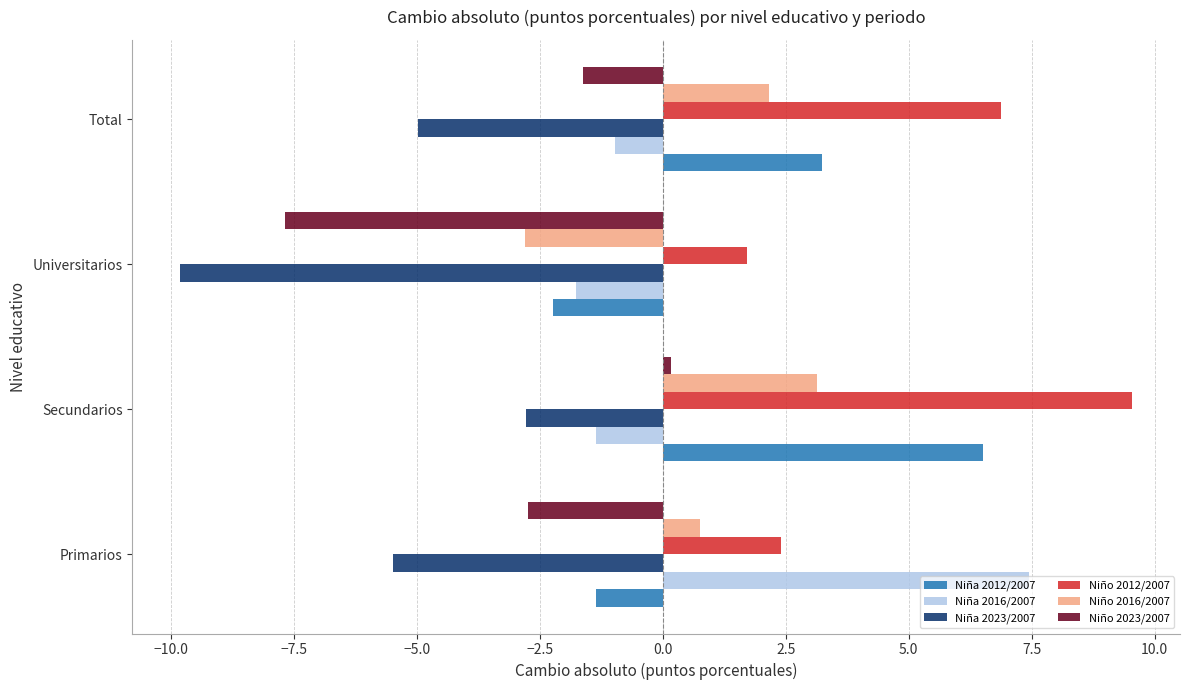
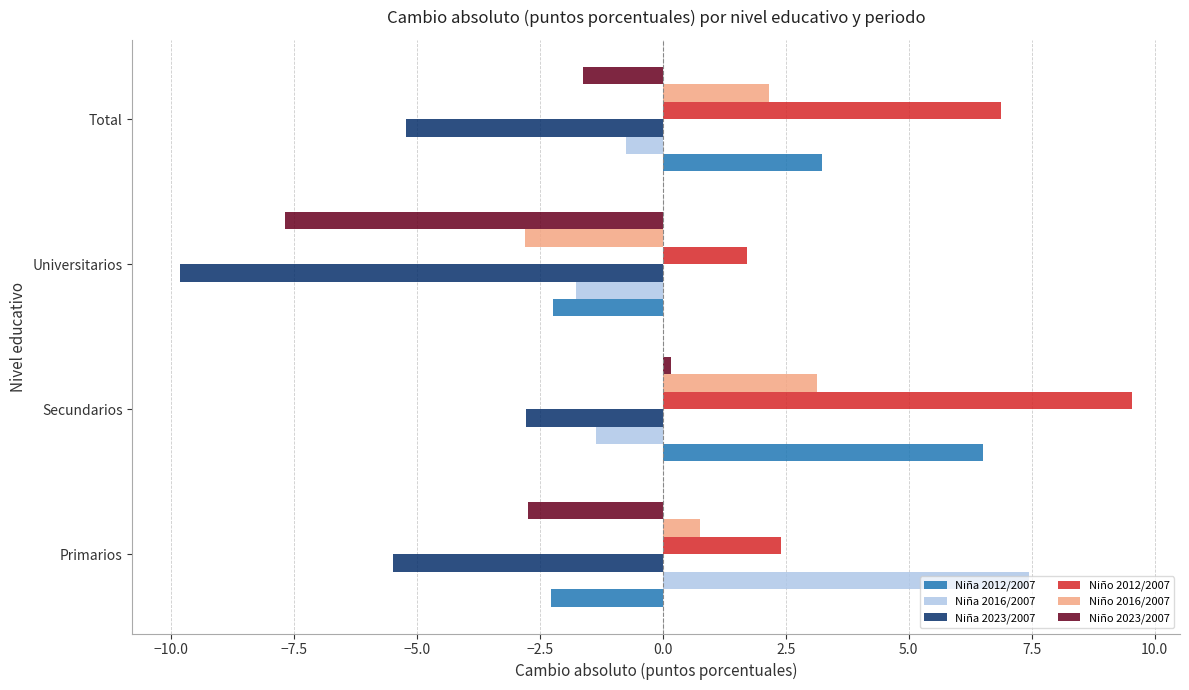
Niña 2023/2007, Total: -5.0 -> -5.2
Niña 2016/2007, Total: -1.0 -> -0.8
Niña 2012/2007, Primarios: -1.4 -> -2.3
